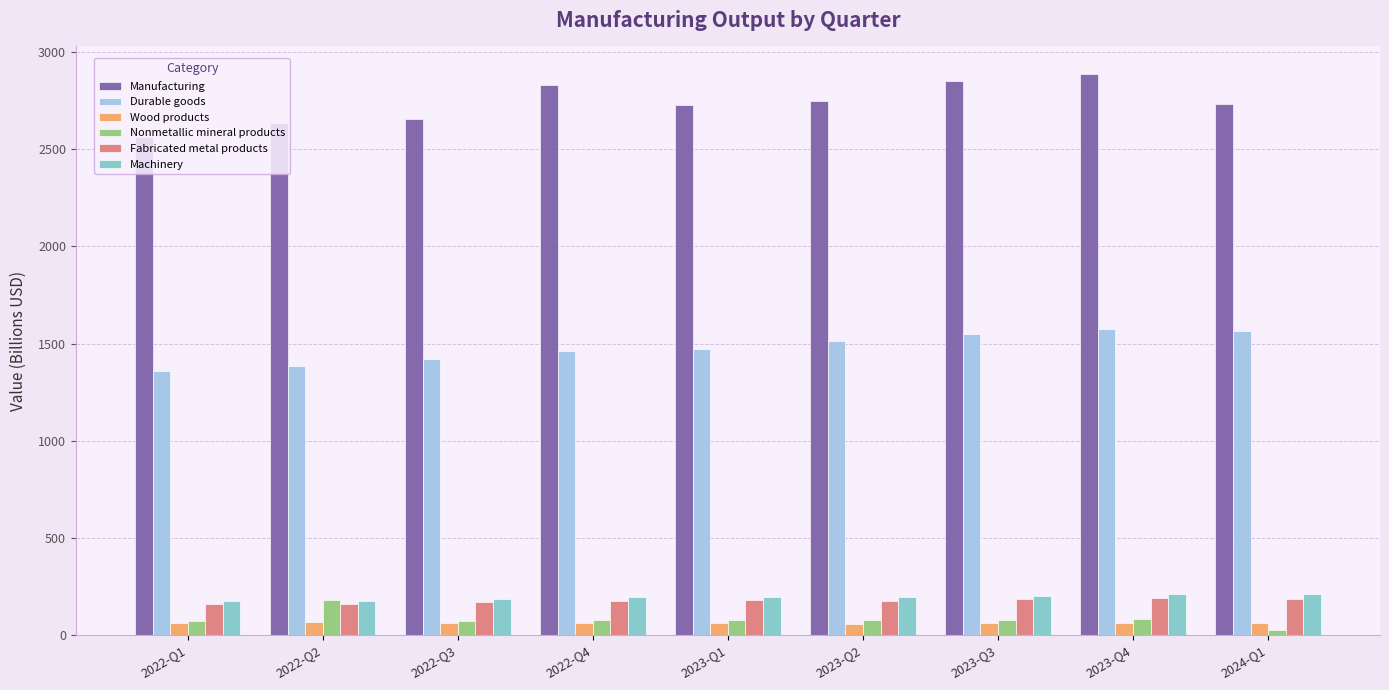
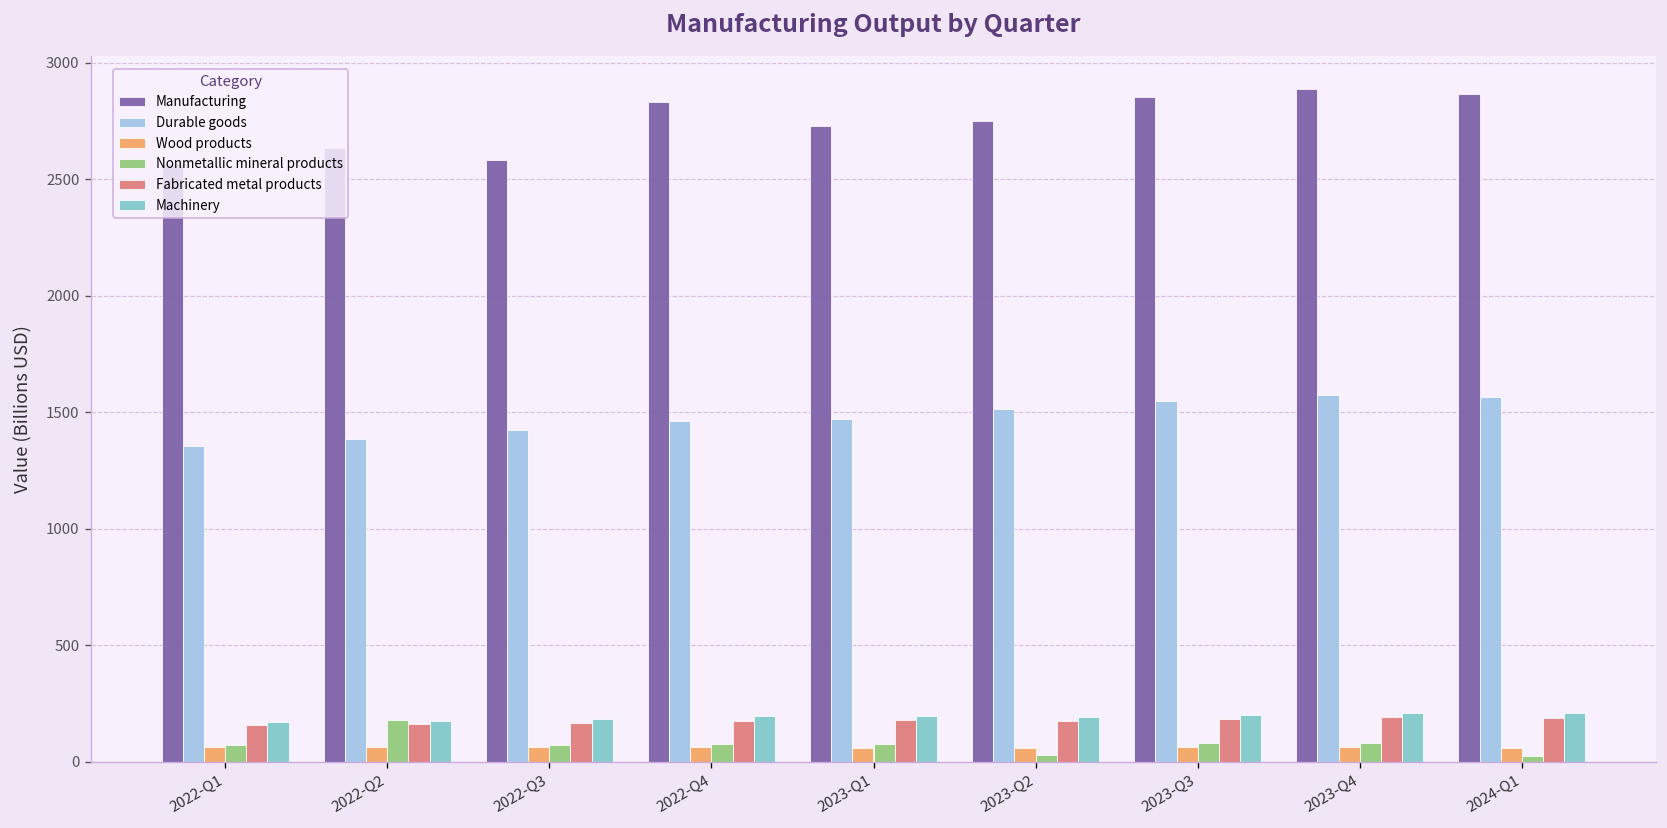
Manufacturing, 2022-Q3: 2660 -> 2580
Nonmetallic mineral products, 2023-Q2: 80 -> 30
Manufacturing, 2024-Q1: 2740 -> 2870
